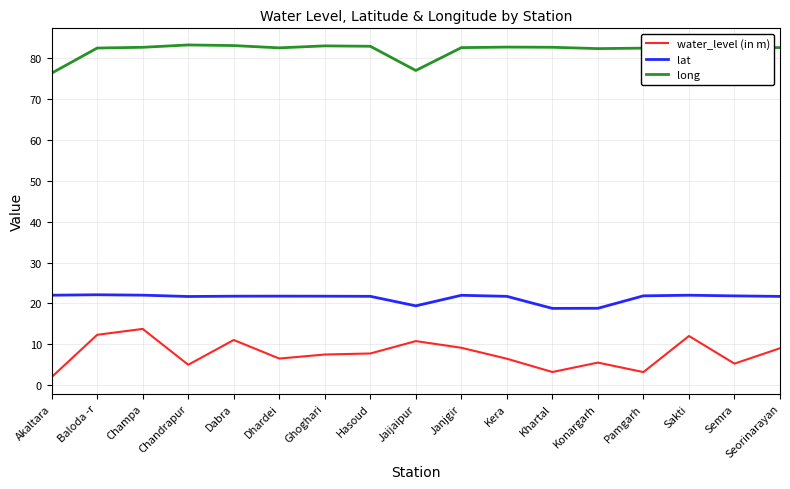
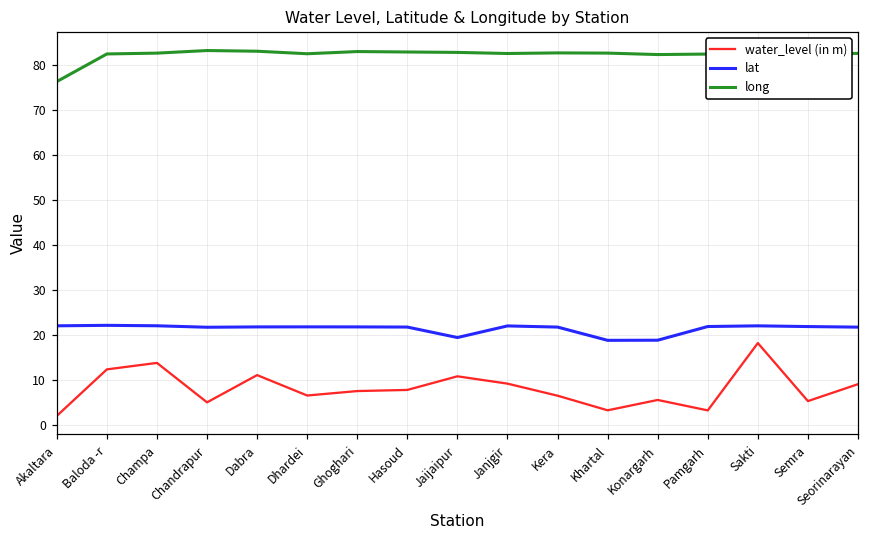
long, Jaijaipur: 77 -> 83
water_level (in m), Sakti: 12 -> 18
